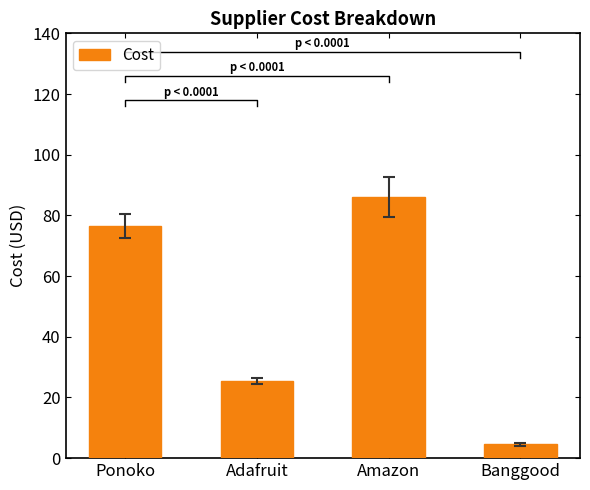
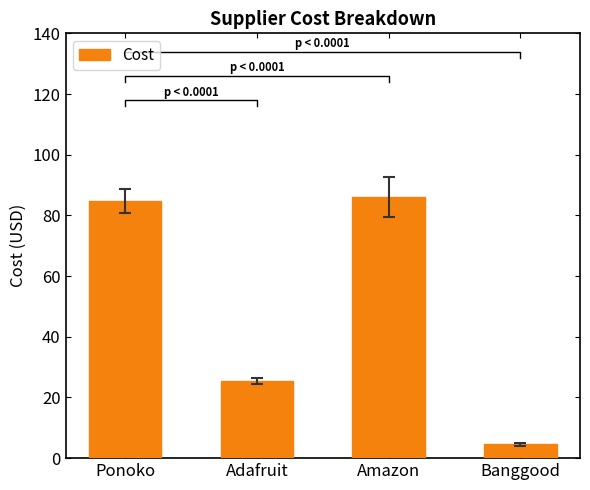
Cost, Ponoko: 76 -> 85
